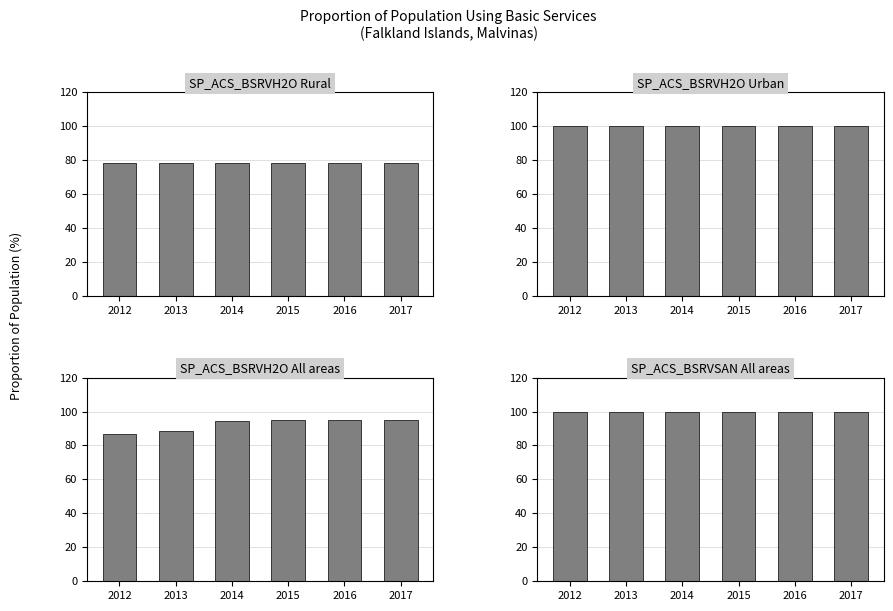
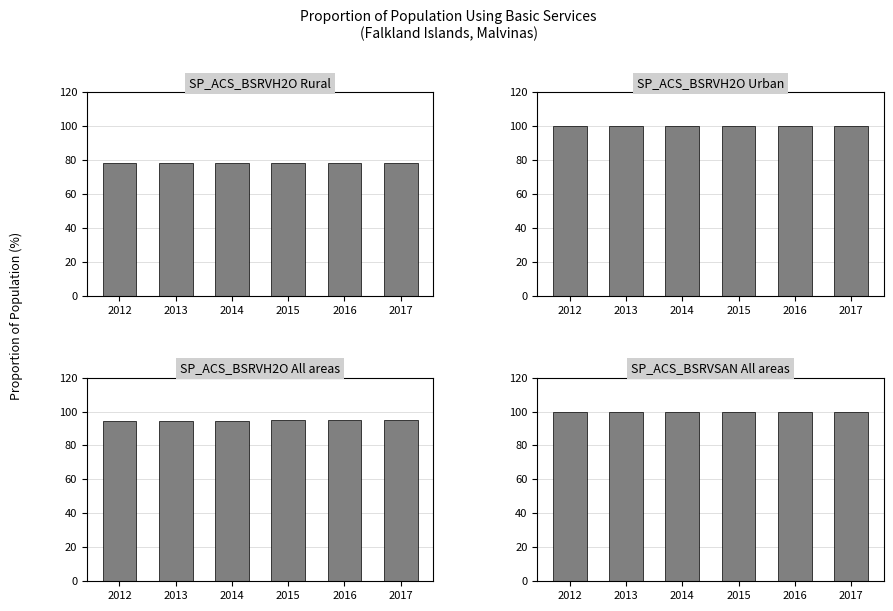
SP_ACS_BSRVH2O All areas, 2012: 87 -> 94
SP_ACS_BSRVH2O All areas, 2013: 88 -> 95
